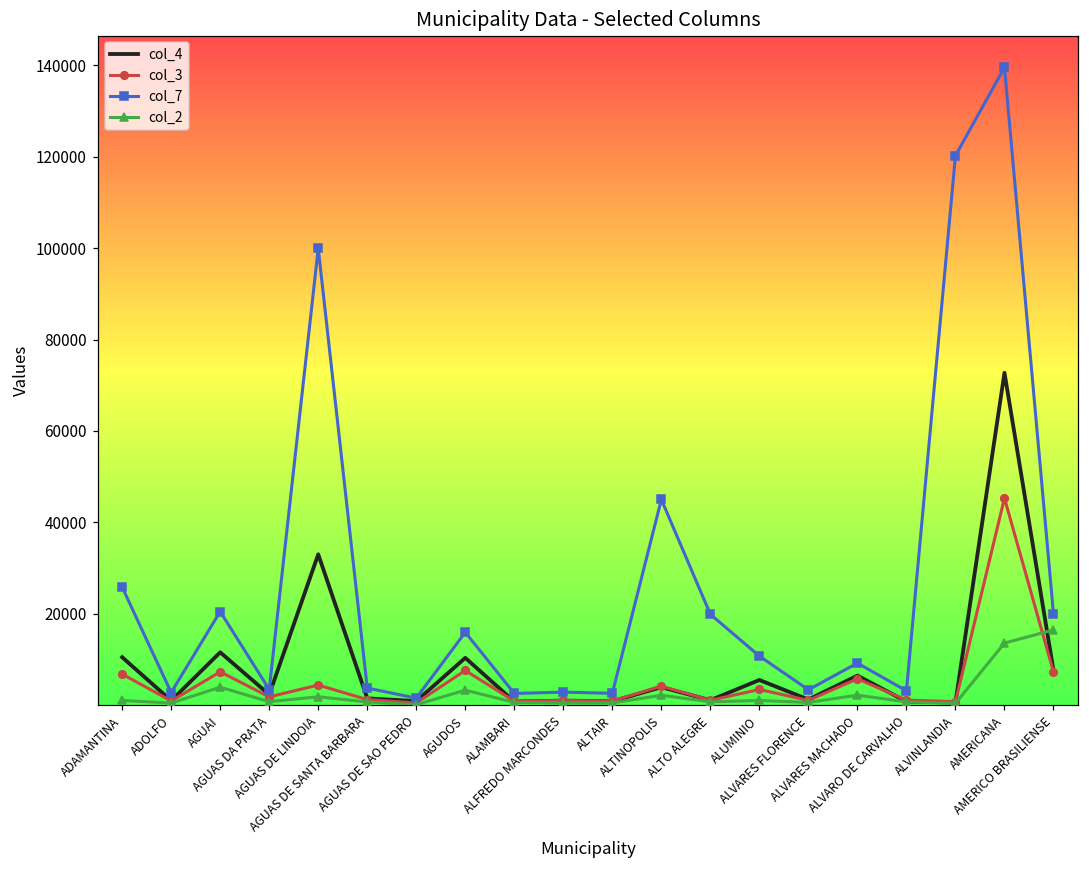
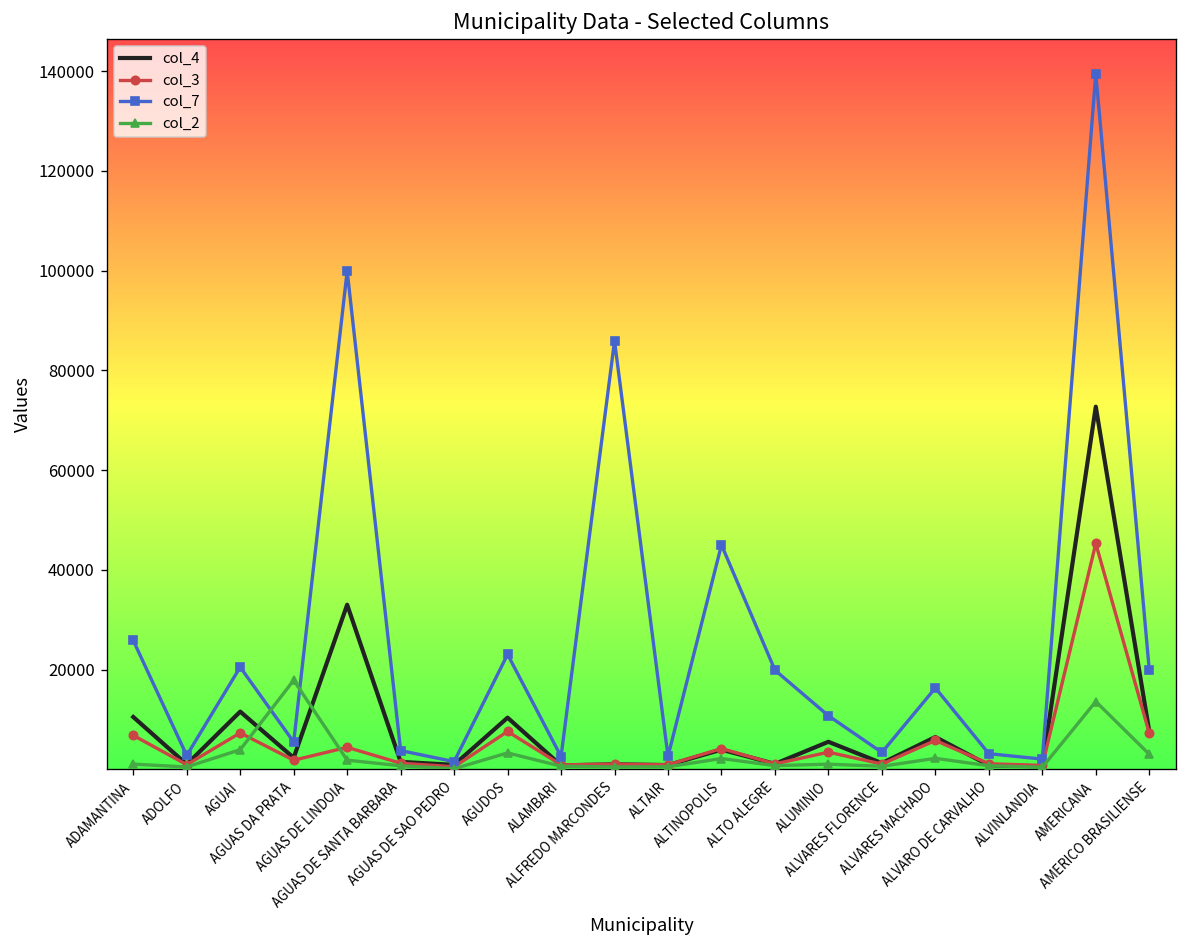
col_7, AGUAS DA PRATA: 3000 -> 5000
col_2, AGUAS DA PRATA: 1000 -> 18000
col_7, AGUDOS: 16000 -> 23000
col_7, ALFREDO MARCONDES: 3000 -> 86000
col_7, ALVARES MACHADO: 9000 -> 16000
col_7, ALVINLANDIA: 120000 -> 2000
col_2, AMERICO BRASILIENSE: 16000 -> 3000
